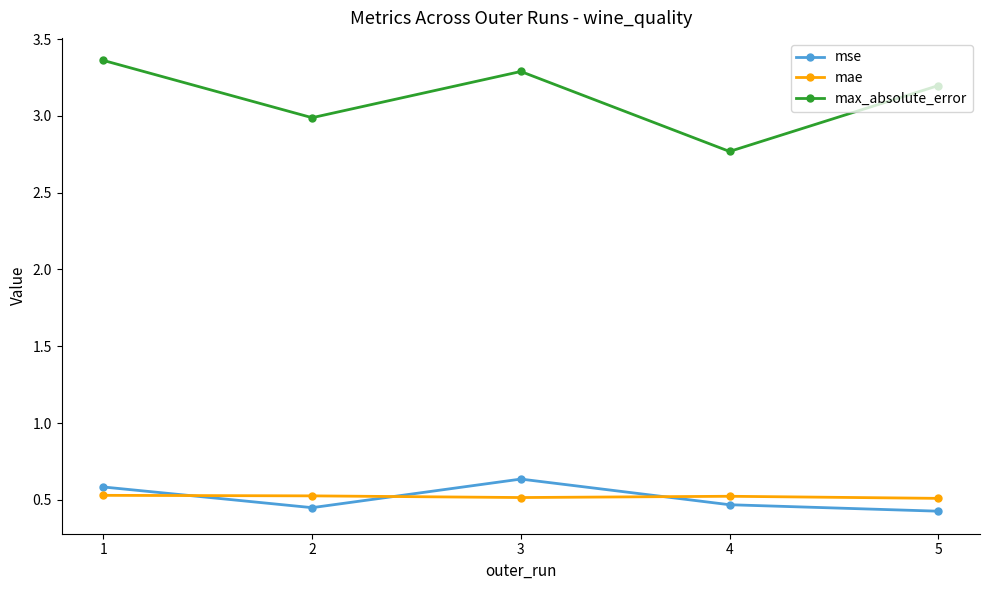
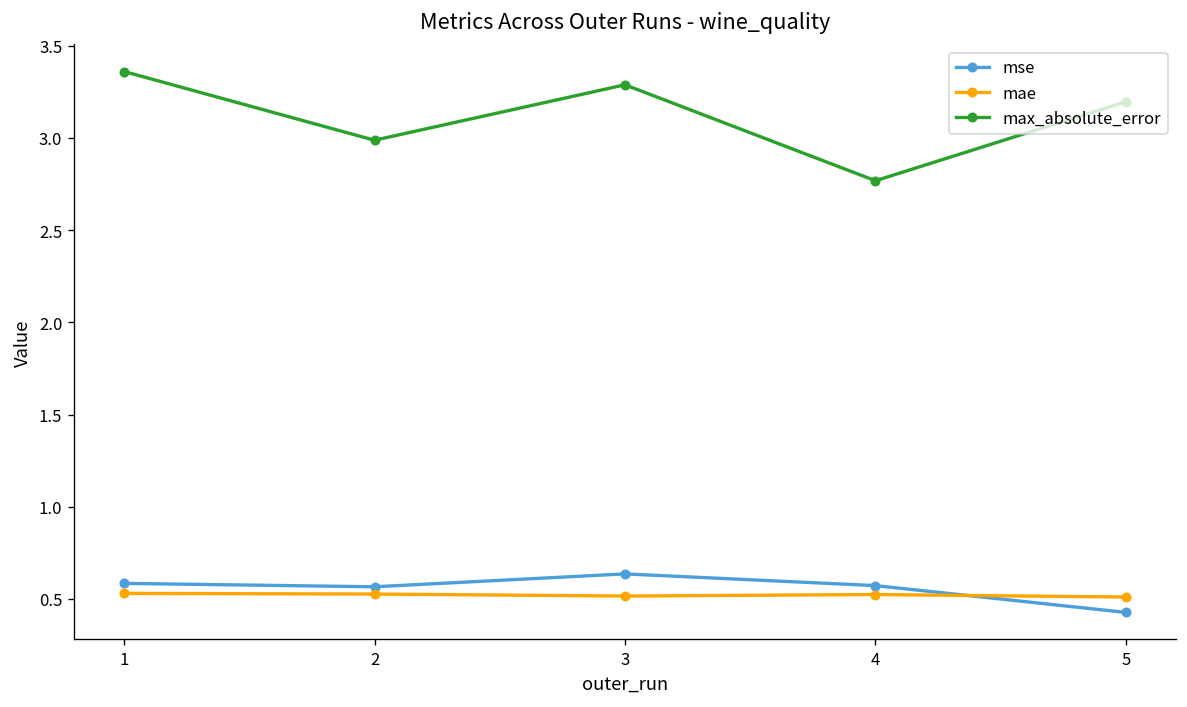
mse, 2: 0.45 -> 0.57
mse, 4: 0.47 -> 0.57
